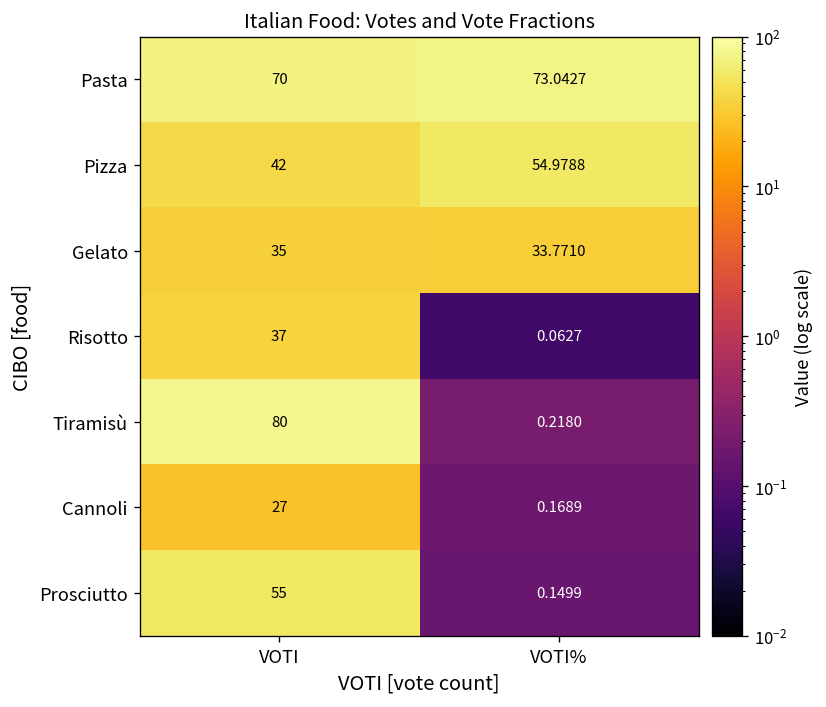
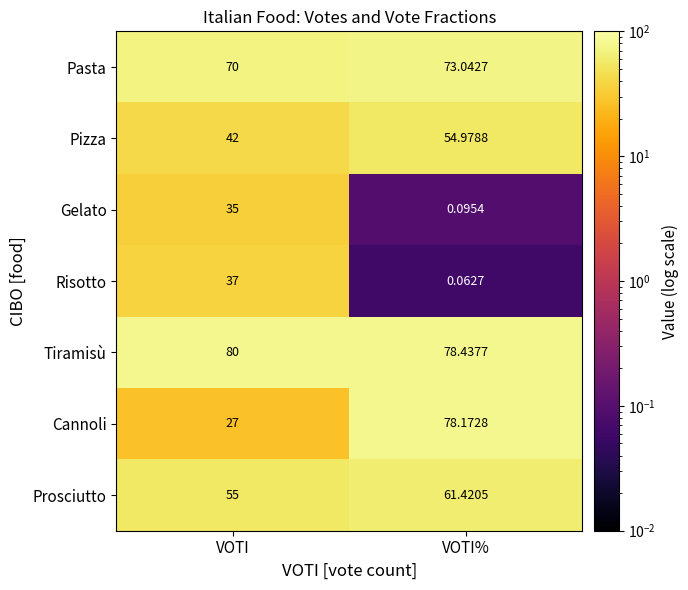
Gelato, VOTI%: 33.7710 -> 0.0954
Tiramisù, VOTI%: 0.2180 -> 78.4377
Cannoli, VOTI%: 0.1689 -> 78.1728
Prosciutto, VOTI%: 0.1499 -> 61.4205
